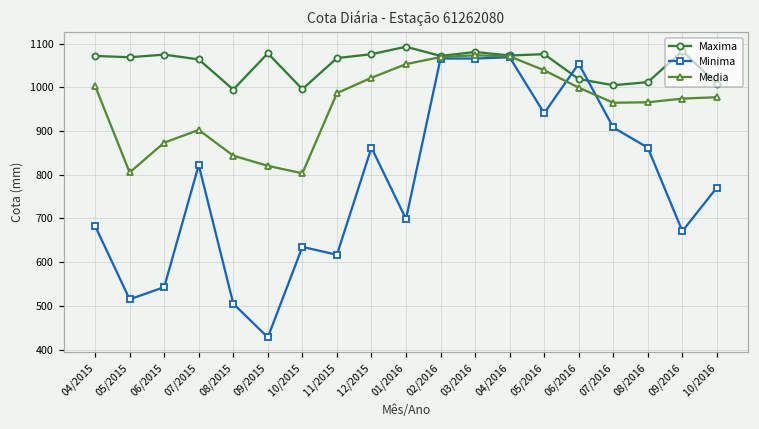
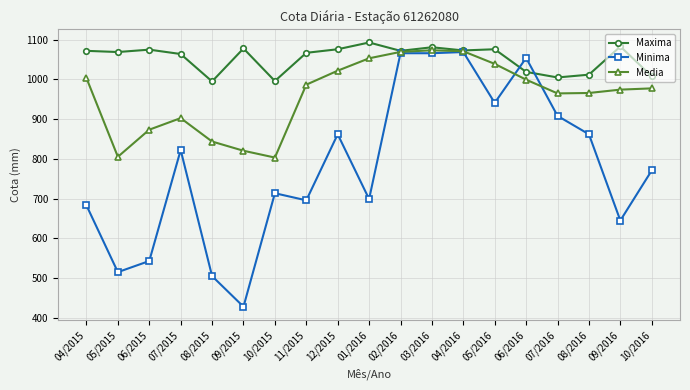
Minima, 10/2015: 640 -> 710
Minima, 11/2015: 620 -> 700
Minima, 09/2016: 670 -> 640
